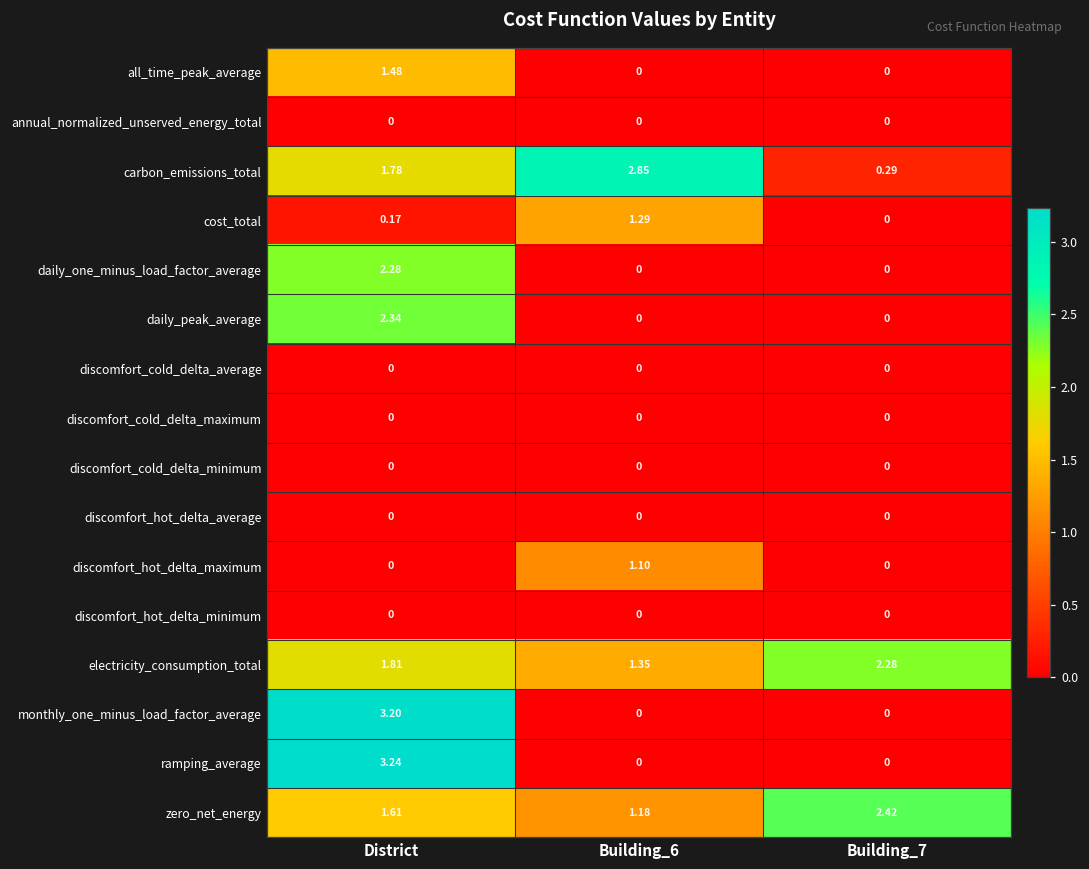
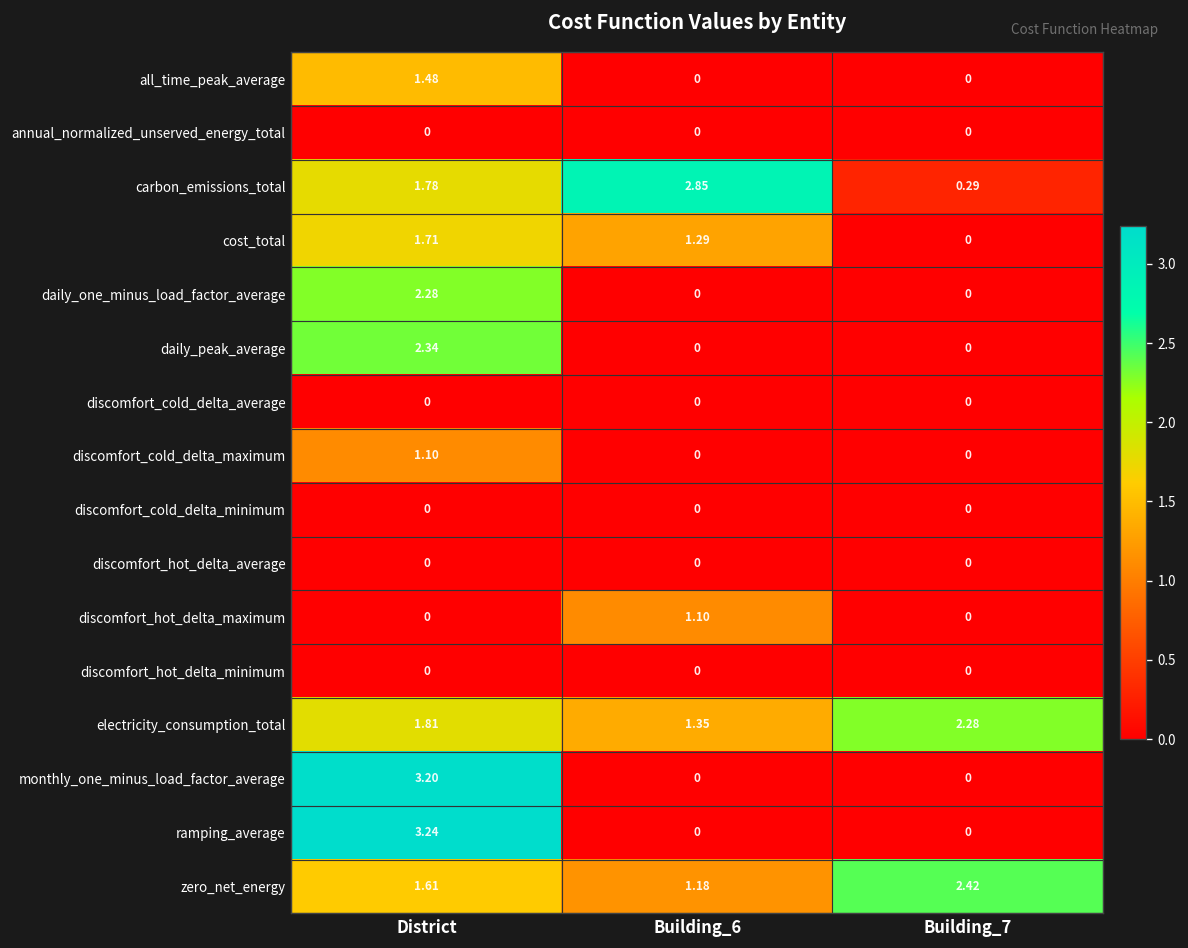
cost_total, District: 0.17 -> 1.71
discomfort_cold_delta_maximum, District: 0 -> 1.10
